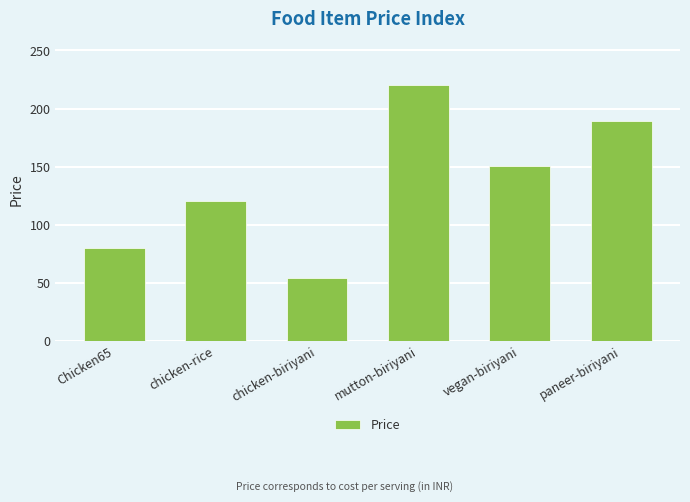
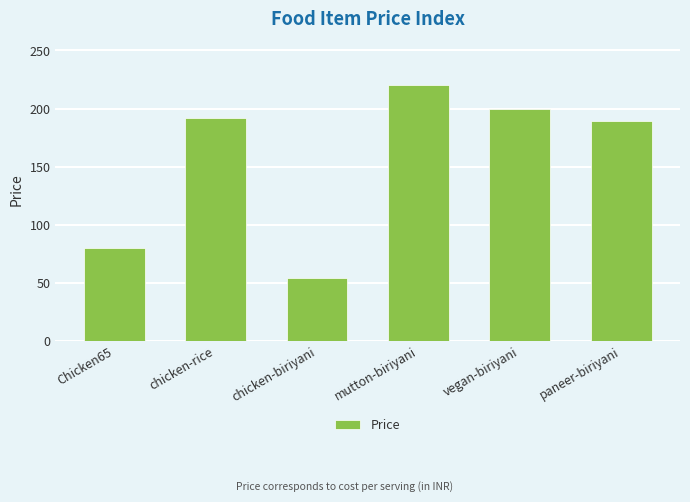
chicken-rice: 120 -> 192
vegan-biriyani: 151 -> 200
